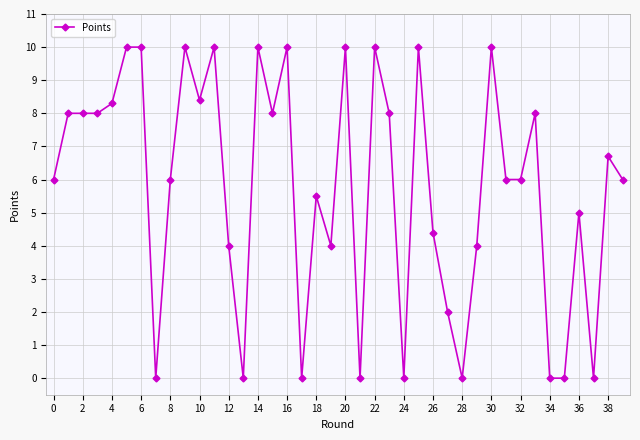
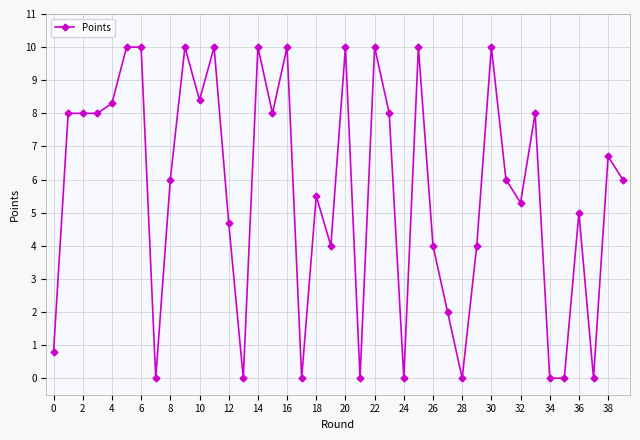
0: 6.0 -> 0.8
12: 4.0 -> 4.7
26: 4.4 -> 4.0
32: 6.0 -> 5.3
